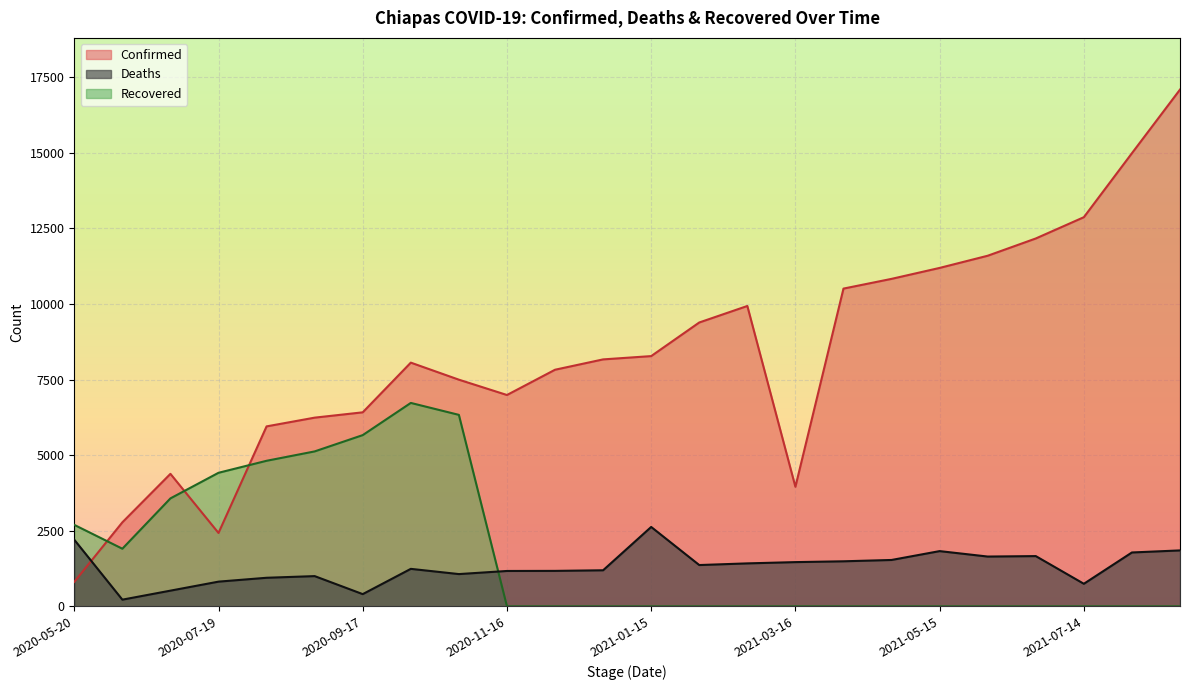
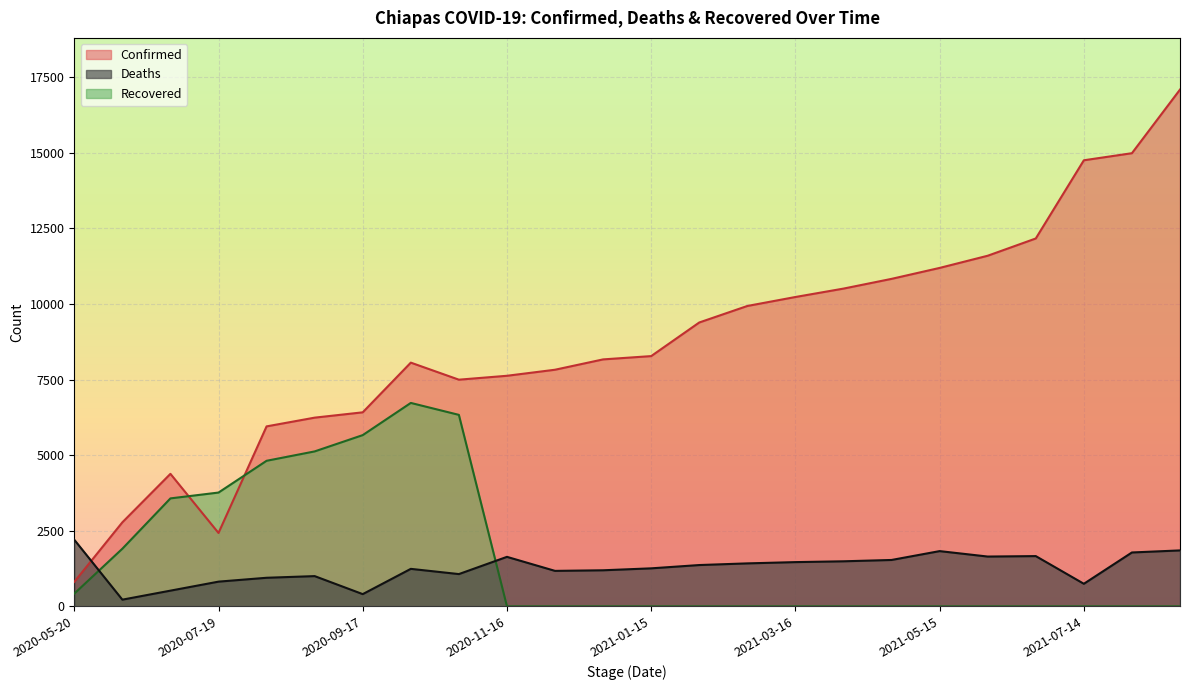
Recovered, 2020-05-20: 2700 -> 400
Recovered, 2020-07-19: 4400 -> 3800
Confirmed, 2020-11-16: 7000 -> 7600
Deaths, 2020-11-16: 1200 -> 1600
Deaths, 2021-01-15: 2600 -> 1300
Confirmed, 2021-03-16: 4000 -> 10200
Confirmed, 2021-07-14: 12900 -> 14800
